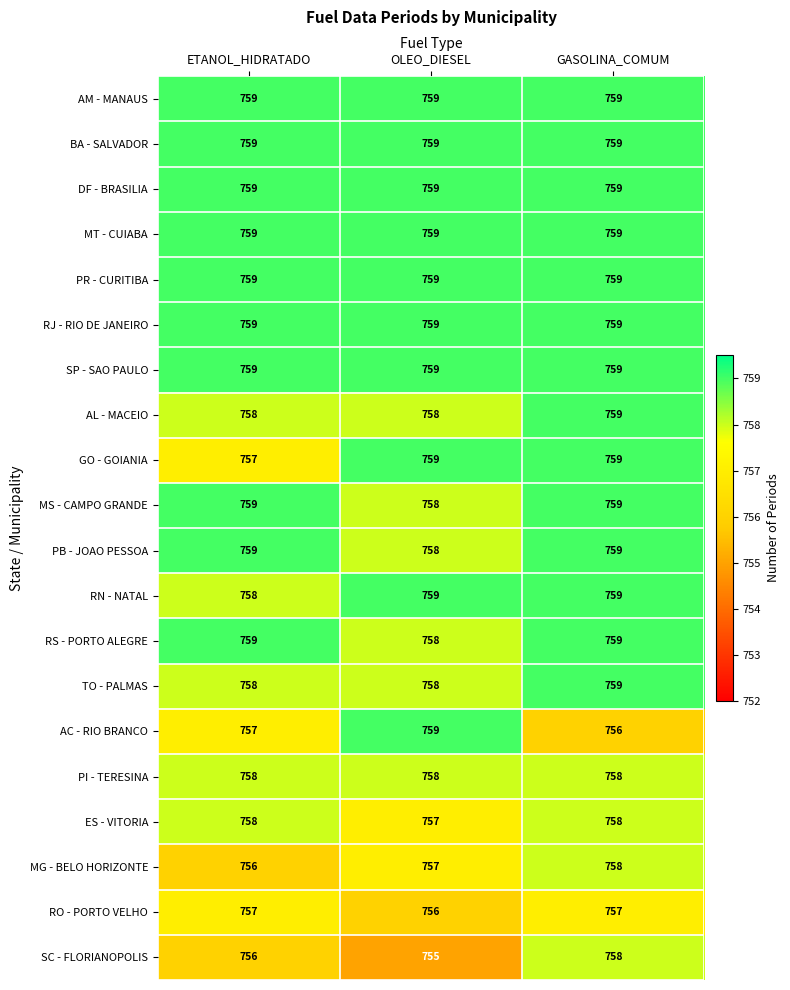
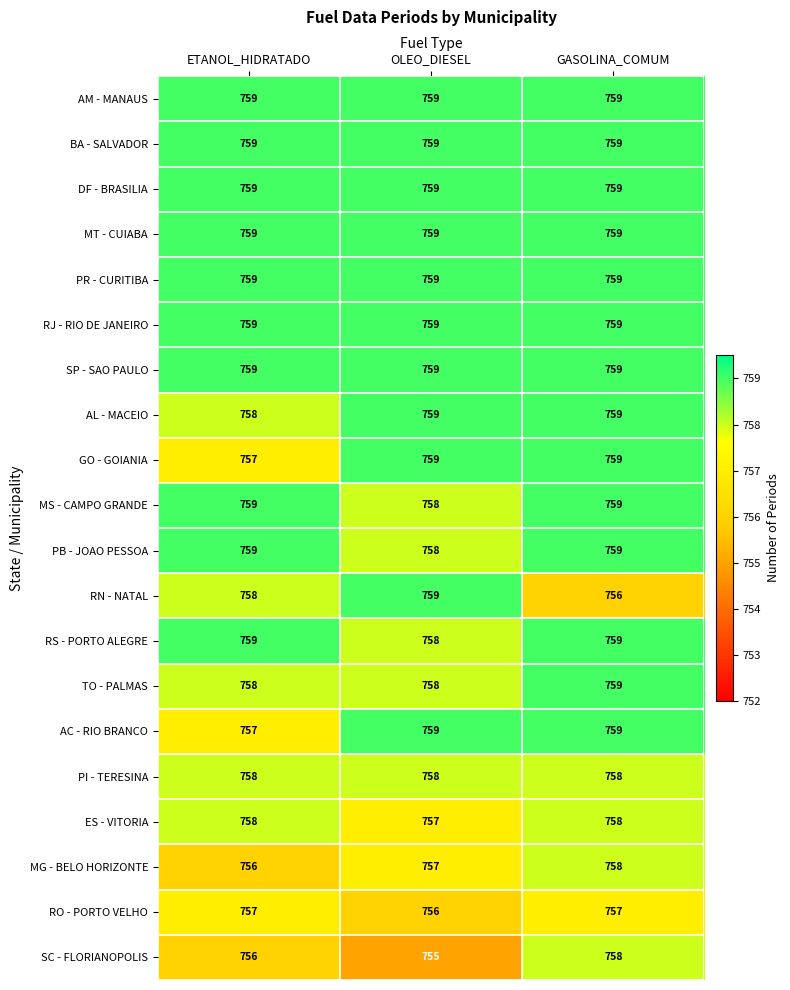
AL - MACEIO, OLEO_DIESEL: 758 -> 759
RN - NATAL, GASOLINA_COMUM: 759 -> 756
AC - RIO BRANCO, GASOLINA_COMUM: 756 -> 759
